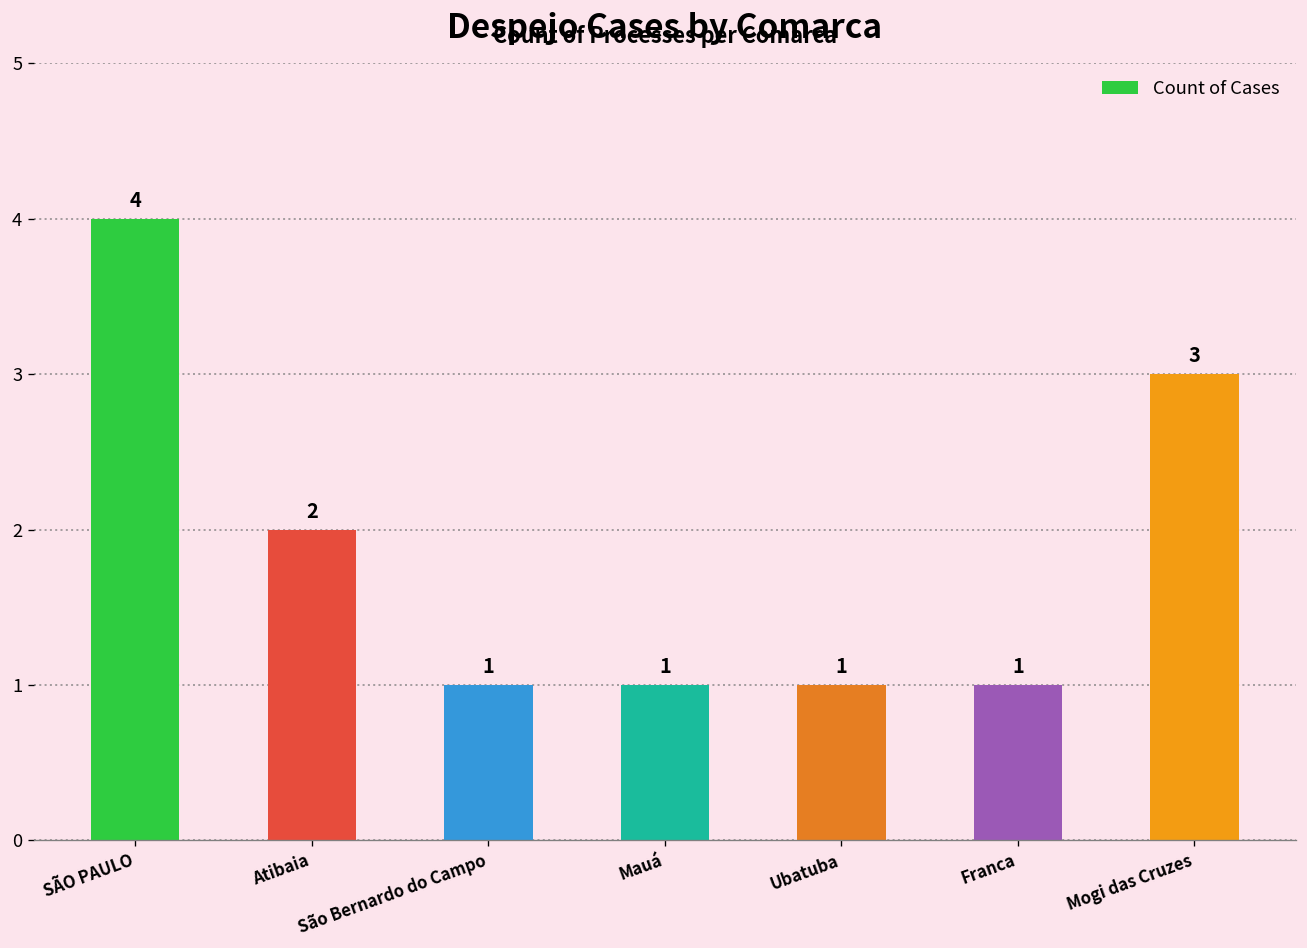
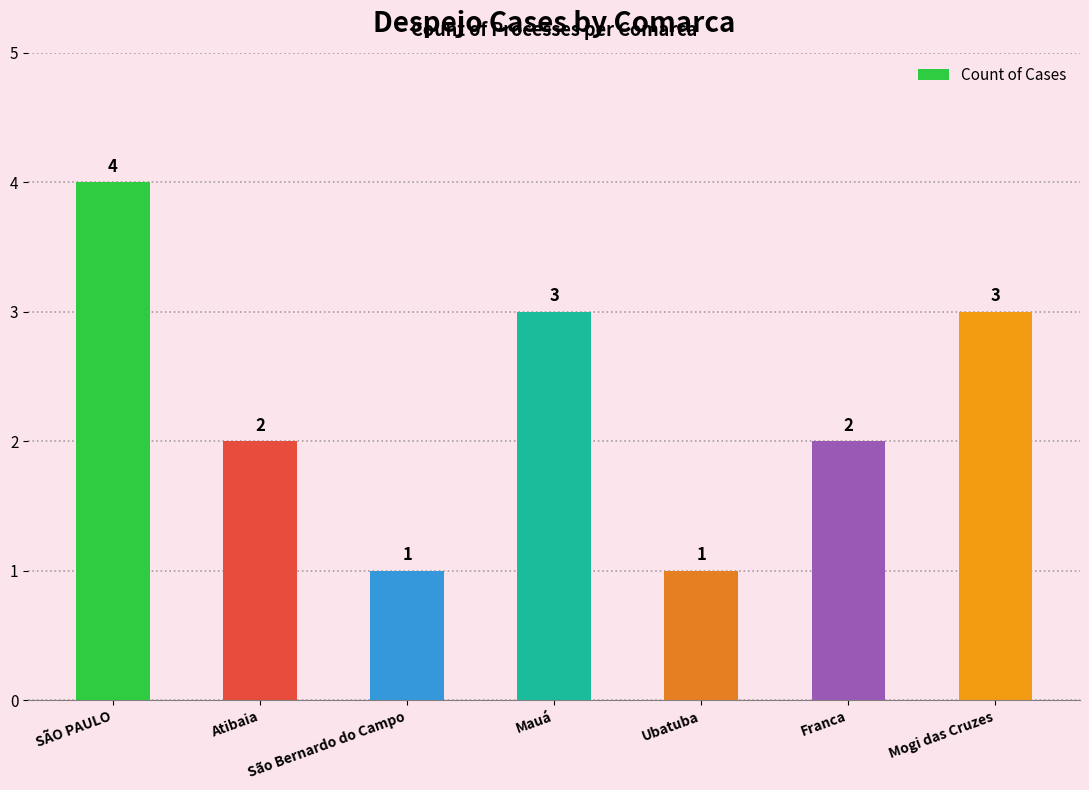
Mauá: 1 -> 3
Franca: 1 -> 2
